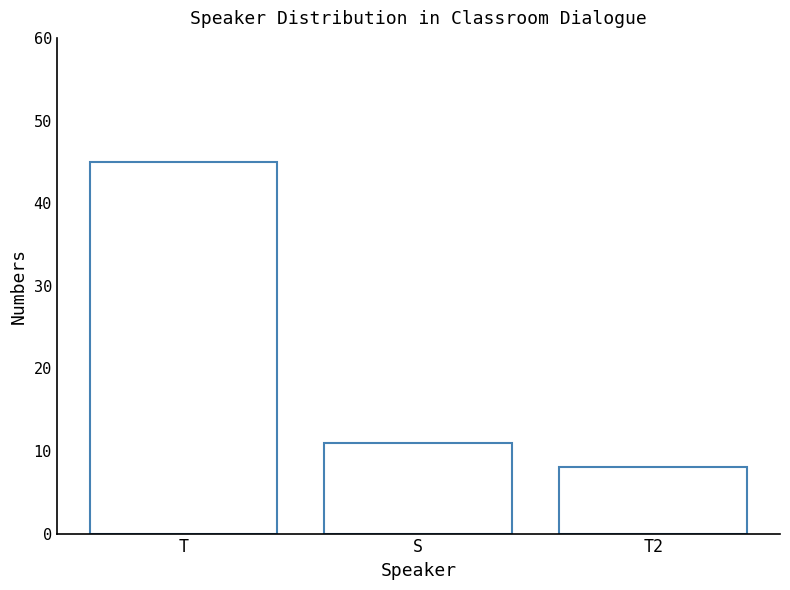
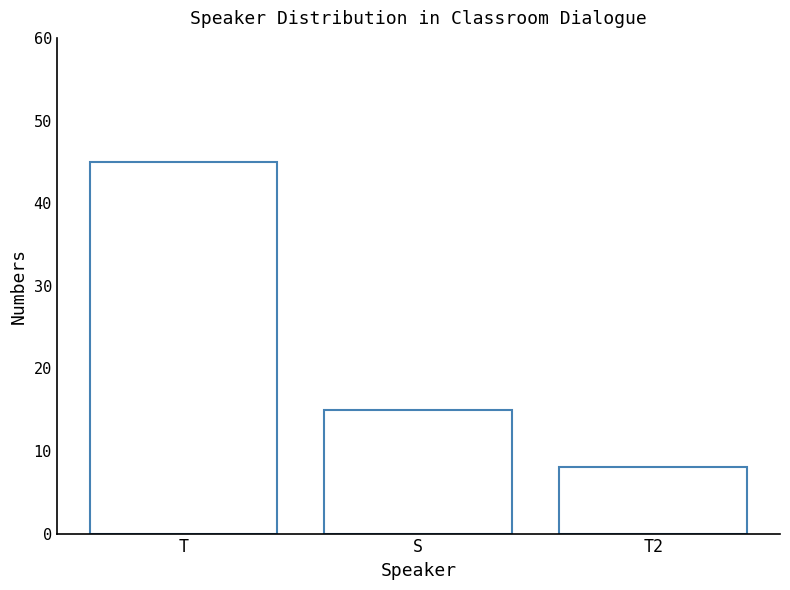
S: 11 -> 15
